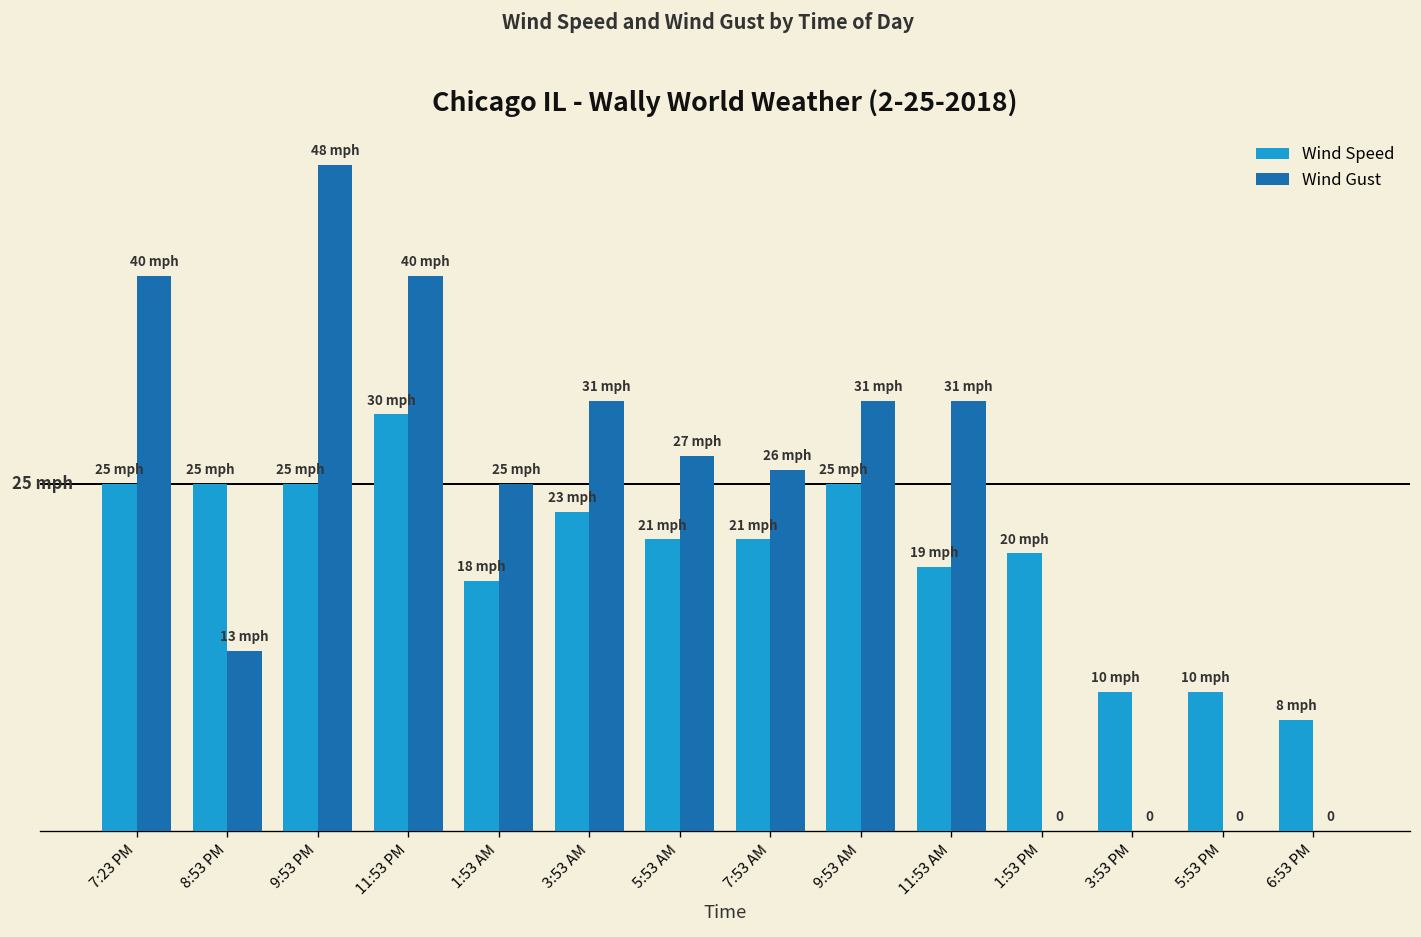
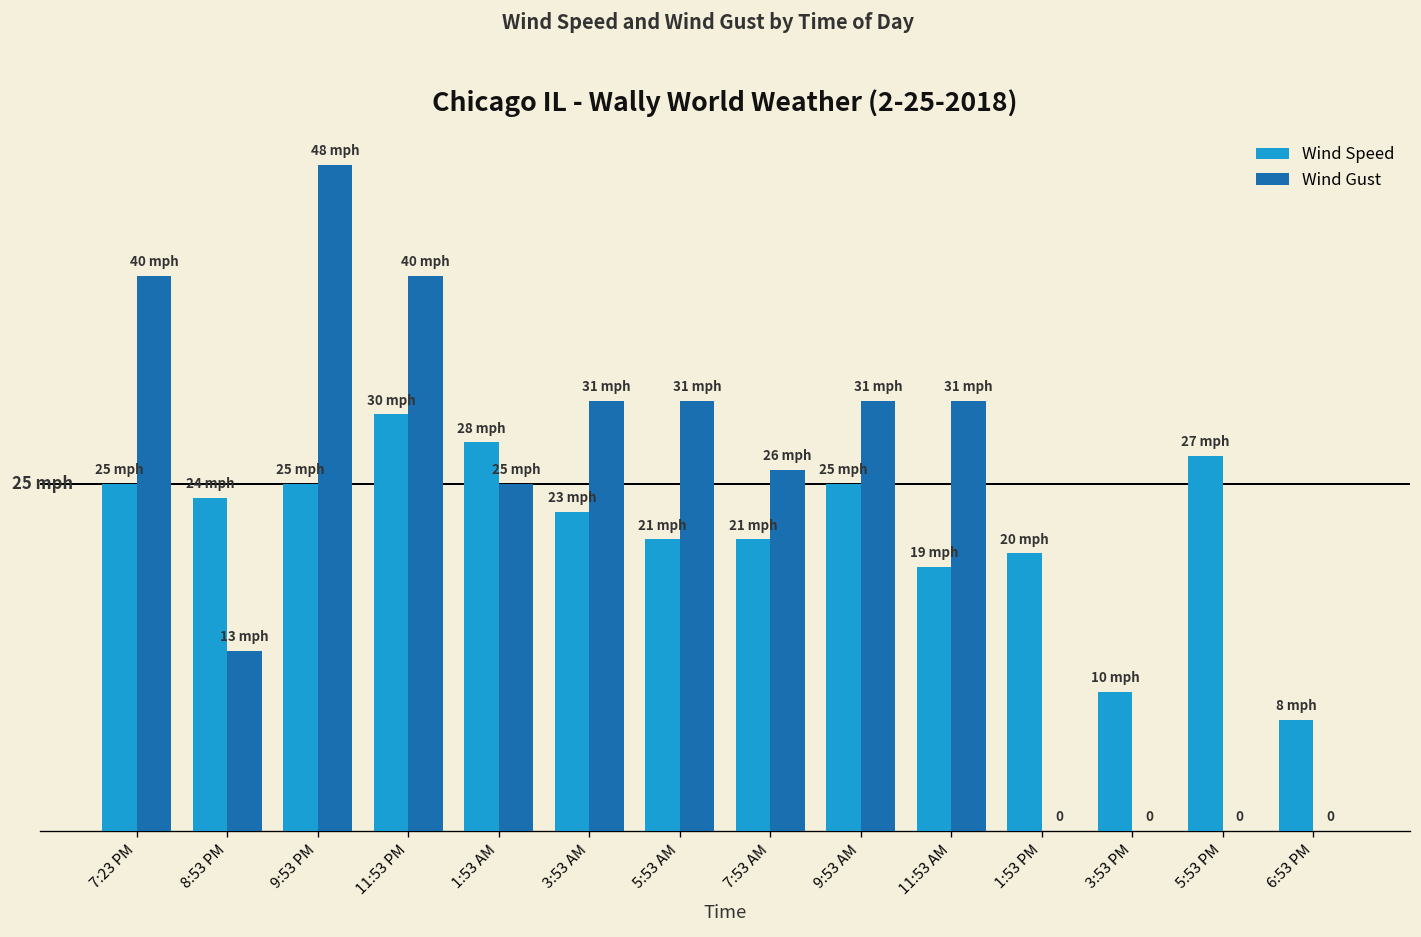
Wind Speed, 8:53 PM: 25 -> 24
Wind Speed, 1:53 AM: 18 -> 28
Wind Gust, 5:53 AM: 27 -> 31
Wind Speed, 5:53 PM: 10 -> 27
